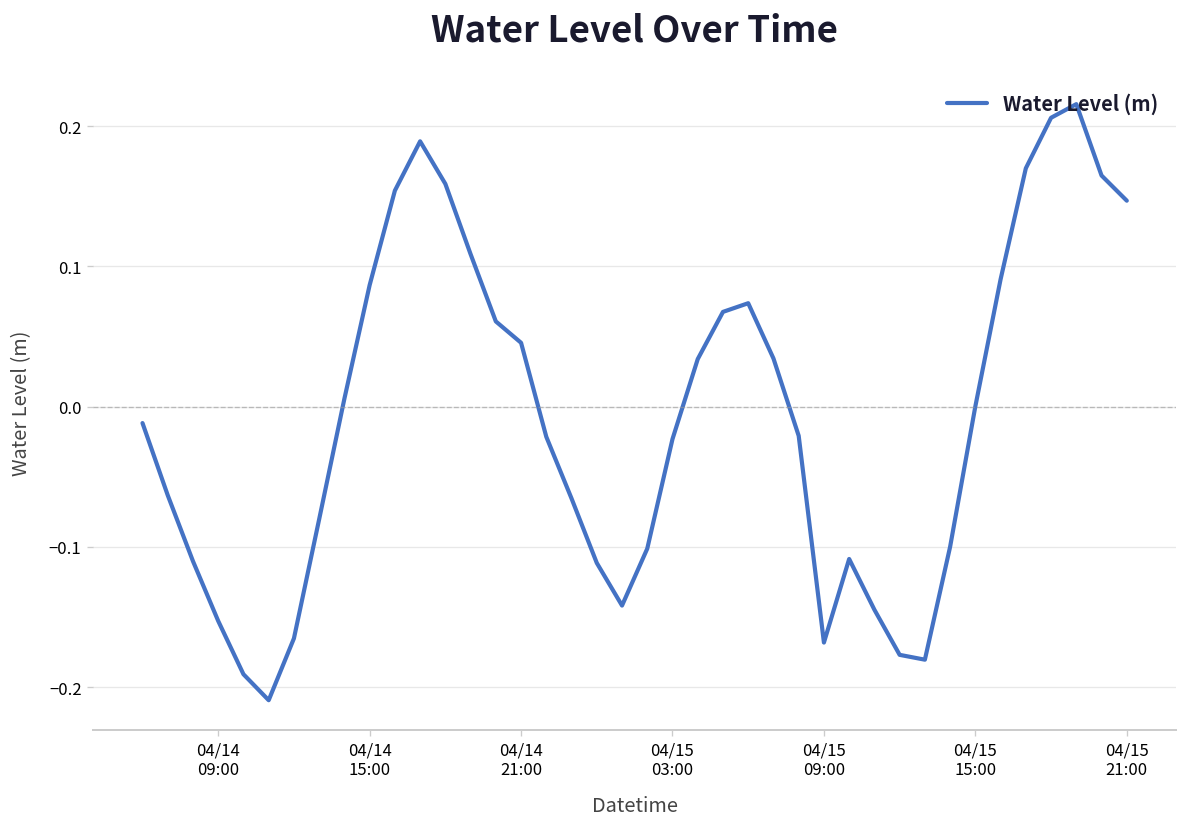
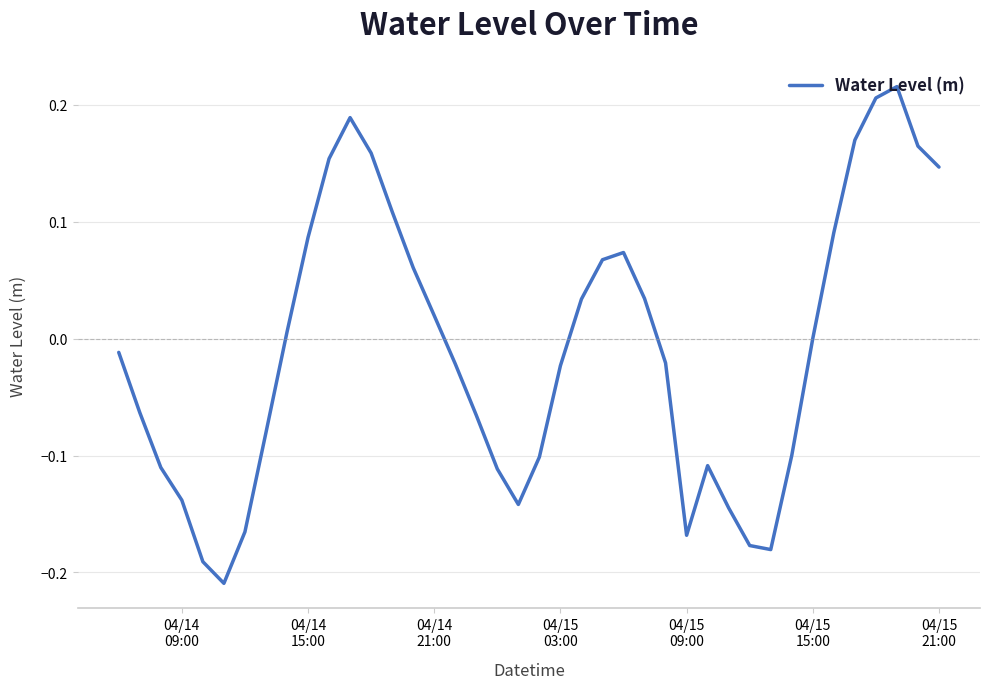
04/14 09:00: -0.153 -> -0.138
04/14 21:00: 0.046 -> 0.020
